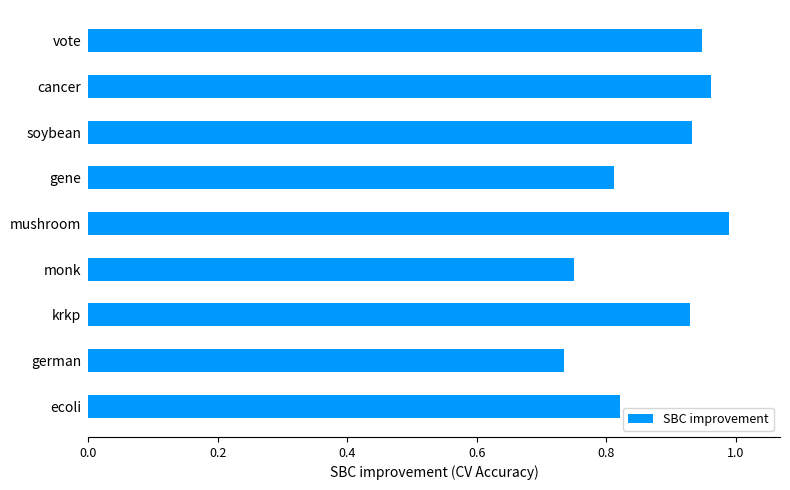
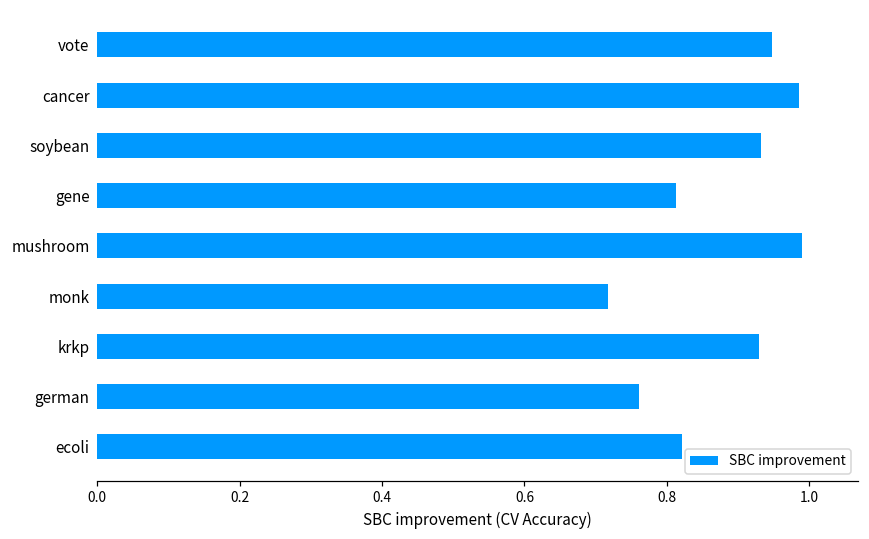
cancer: 0.96 -> 0.99
monk: 0.75 -> 0.72
german: 0.73 -> 0.76
